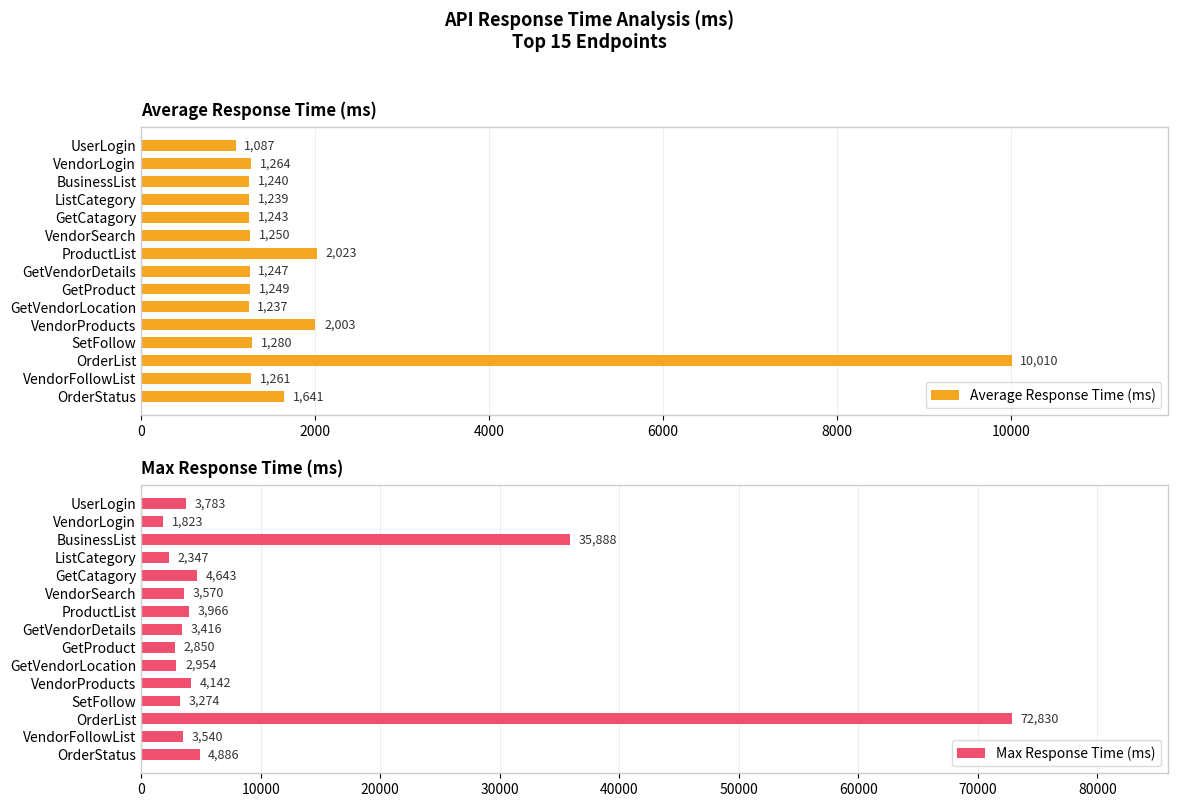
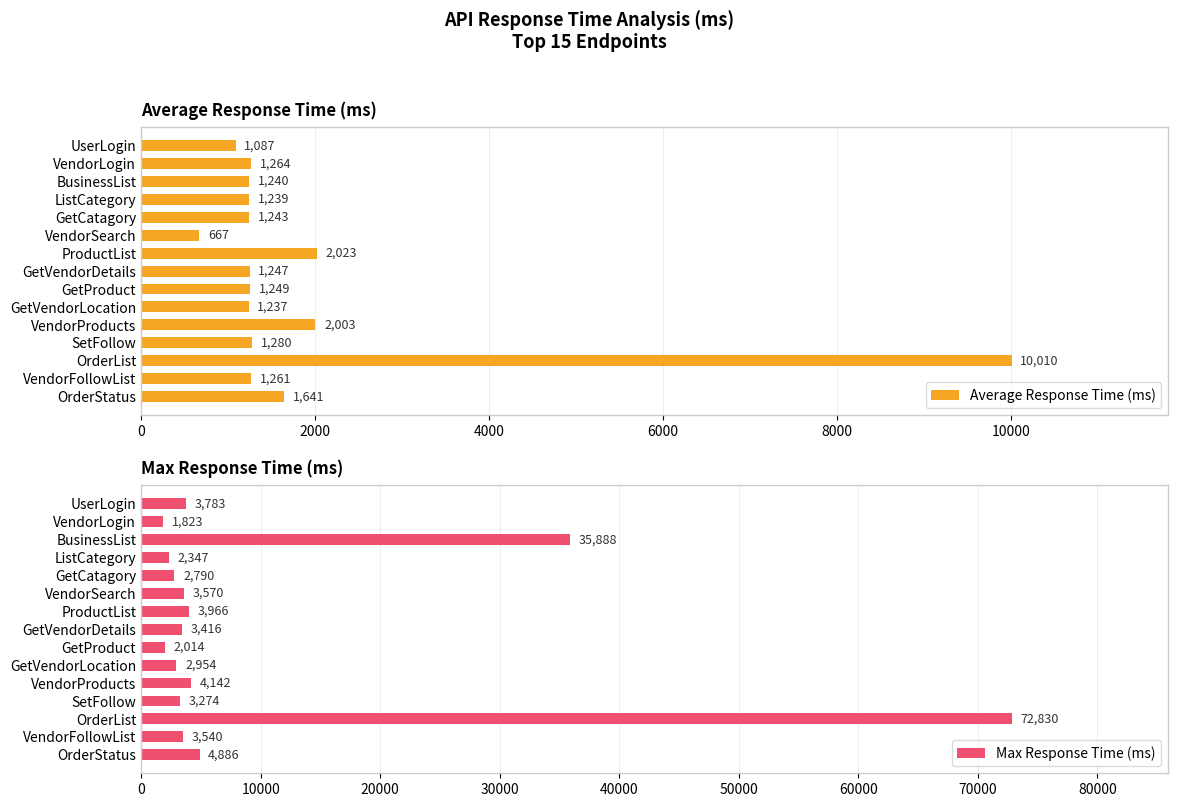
Average Response Time (ms), VendorSearch: 1,250 -> 667
Max Response Time (ms), GetCatagory: 4,643 -> 2,790
Max Response Time (ms), GetProduct: 2,850 -> 2,014
